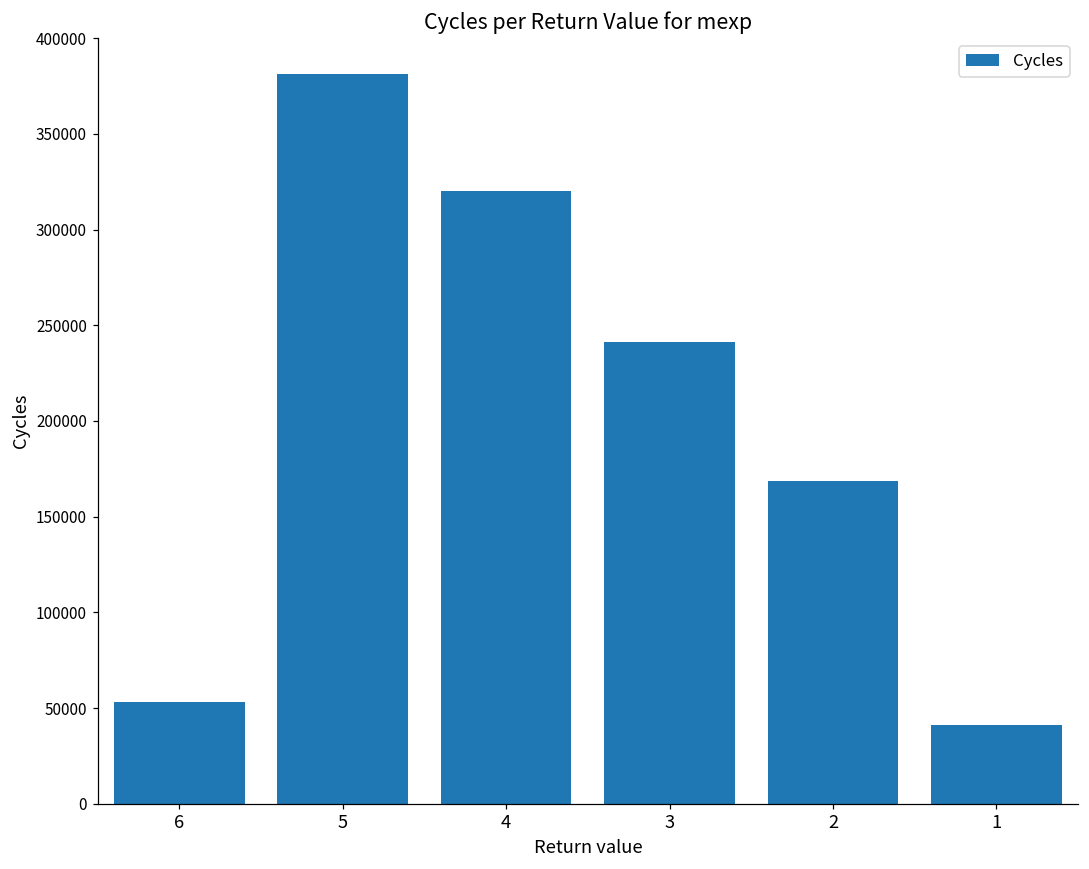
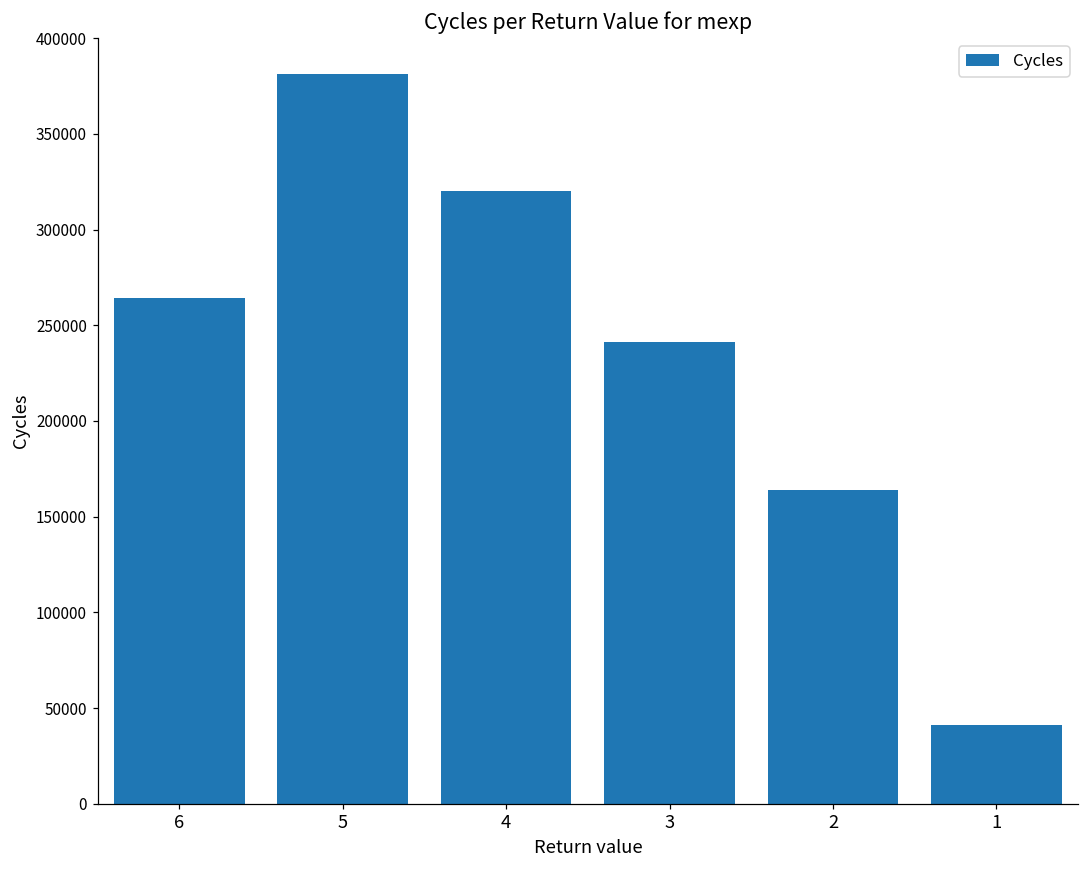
6: 53000 -> 264000
2: 169000 -> 164000
